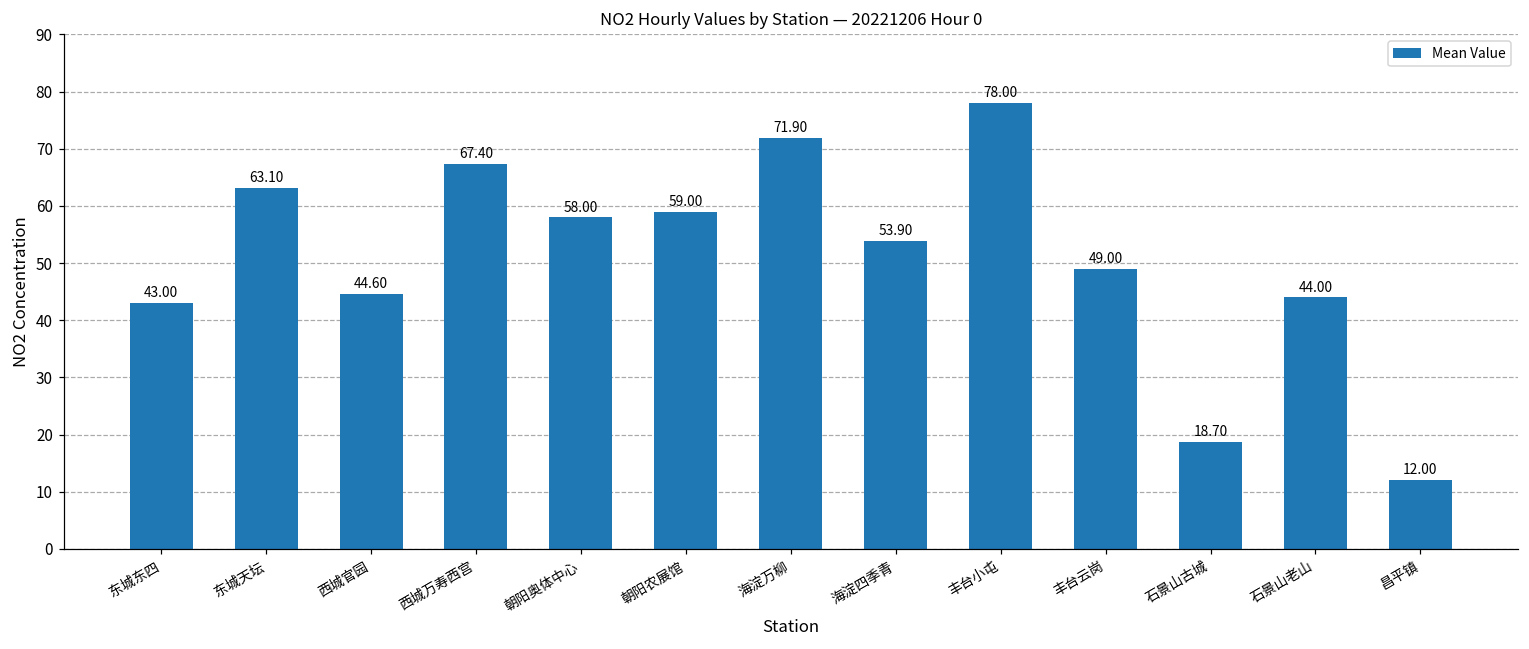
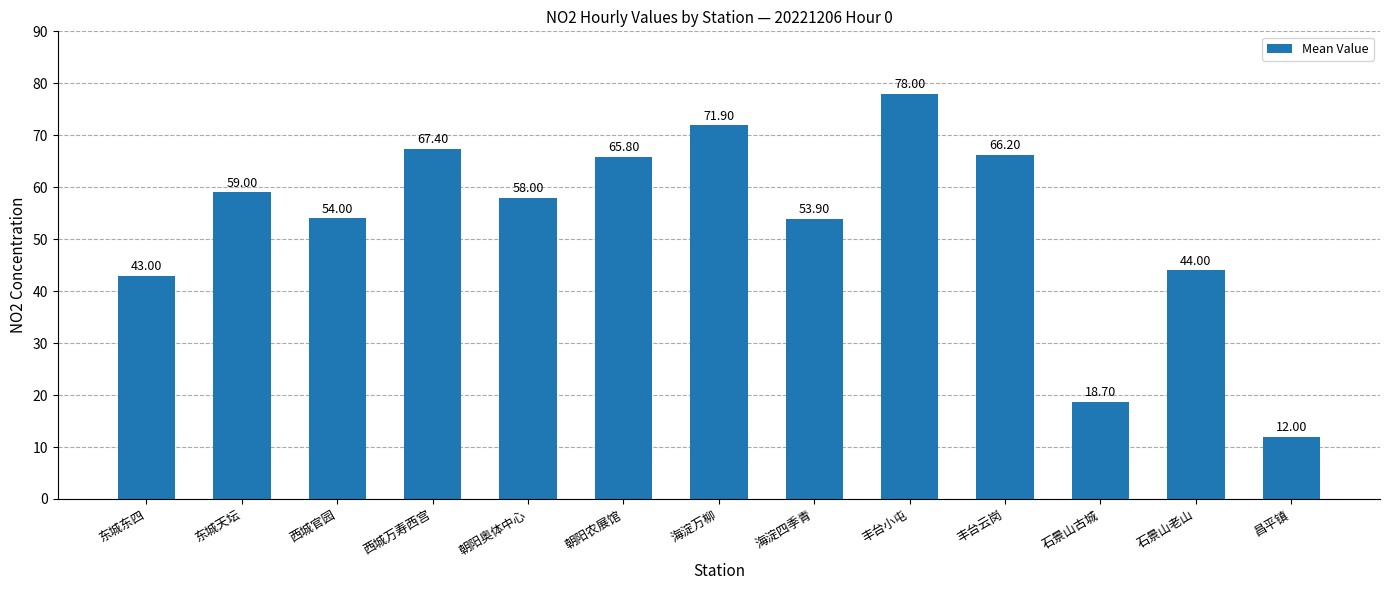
东城天坛: 63.10 -> 59.00
西城官园: 44.60 -> 54.00
朝阳农展馆: 59.00 -> 65.80
丰台云岗: 49.00 -> 66.20
